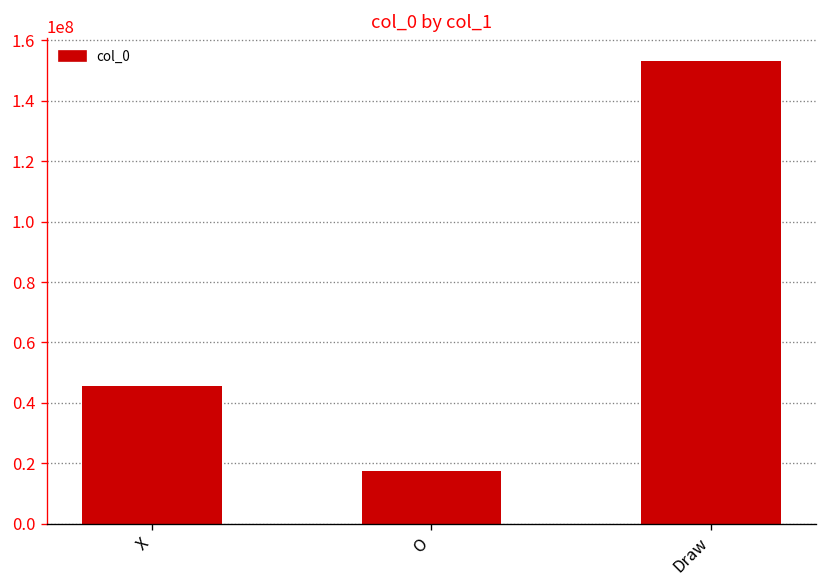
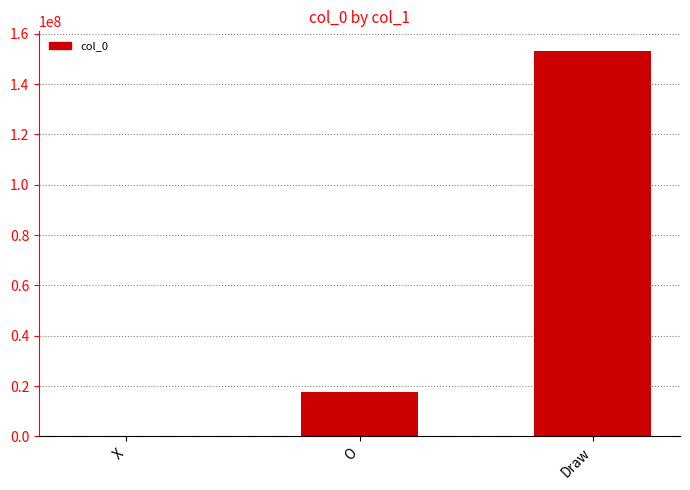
X: 45000000 -> 0
